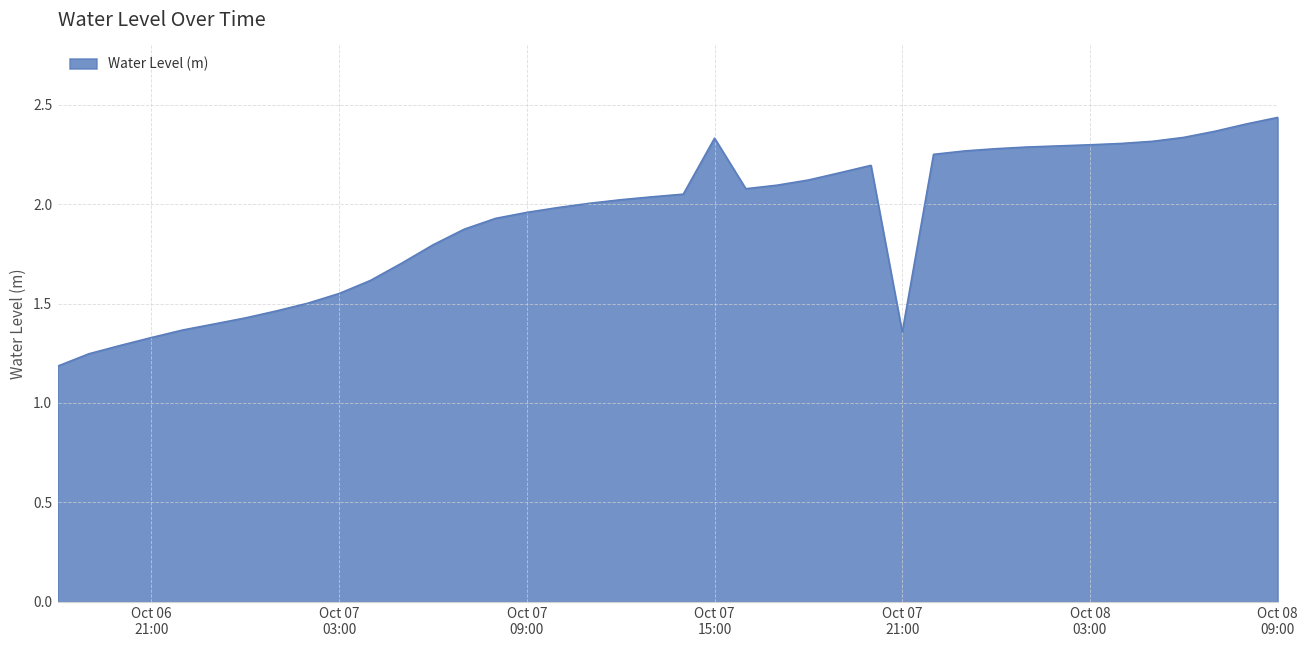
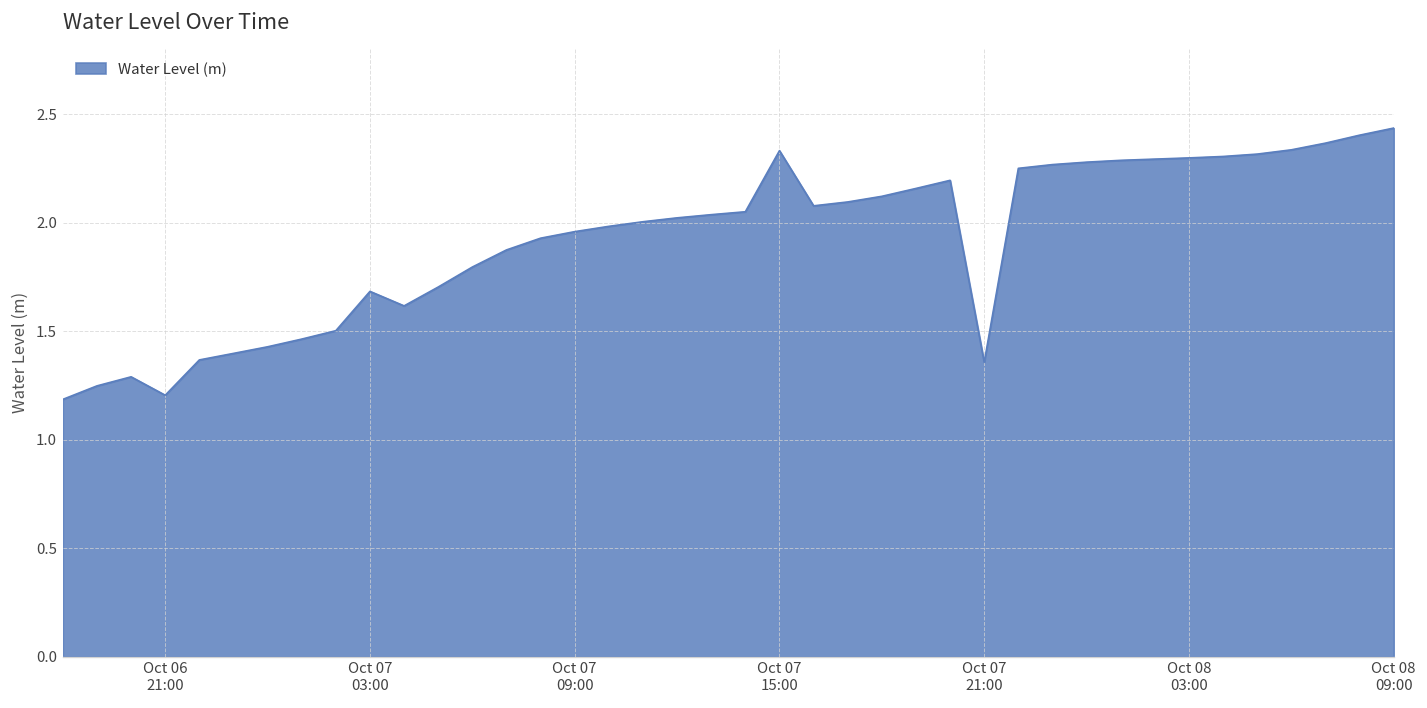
Oct 06 21:00: 1.33 -> 1.20
Oct 07 03:00: 1.55 -> 1.68
